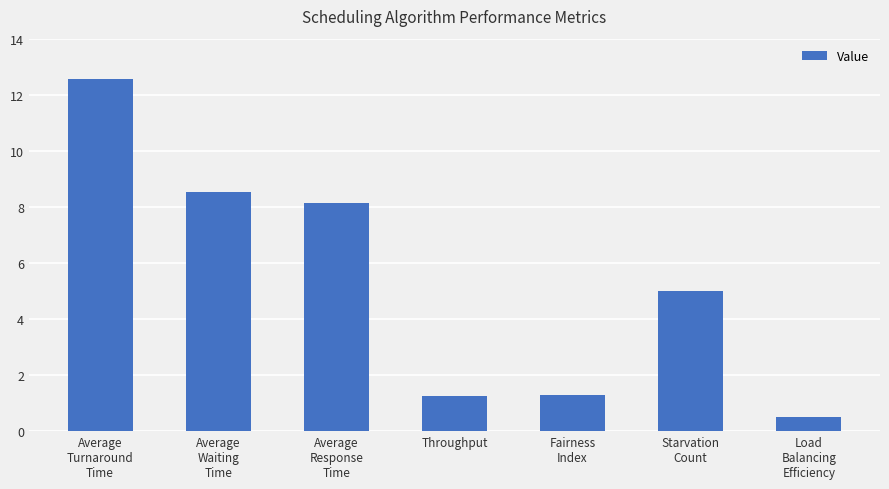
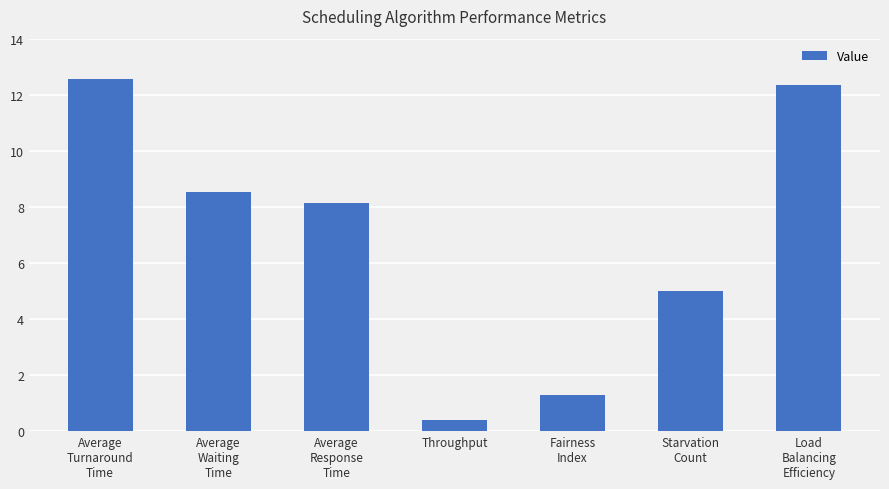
Throughput: 1.3 -> 0.4
Load Balancing Efficiency: 0.5 -> 12.3
